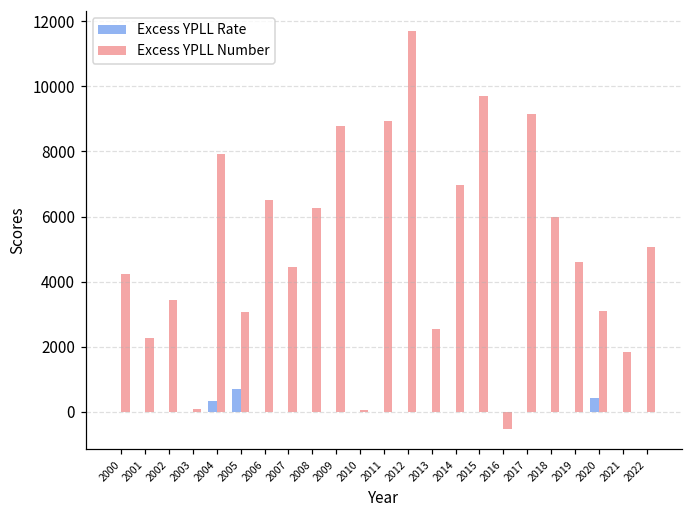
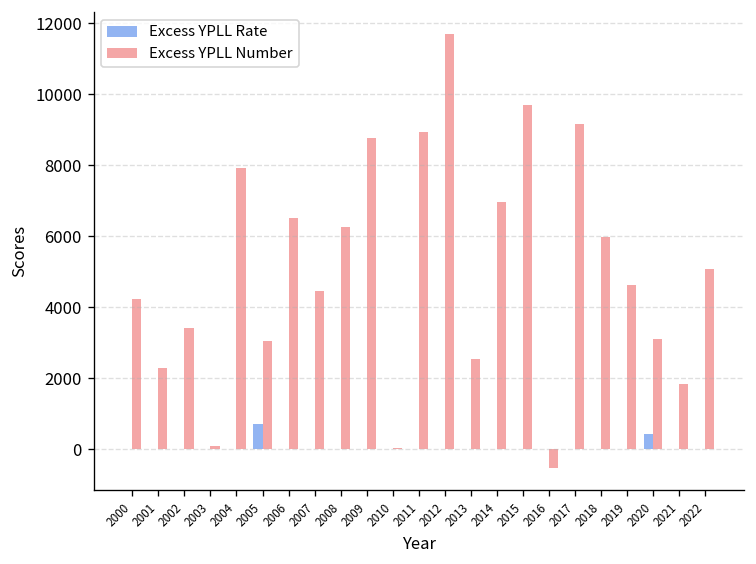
Excess YPLL Rate, 2004: 400 -> 0
